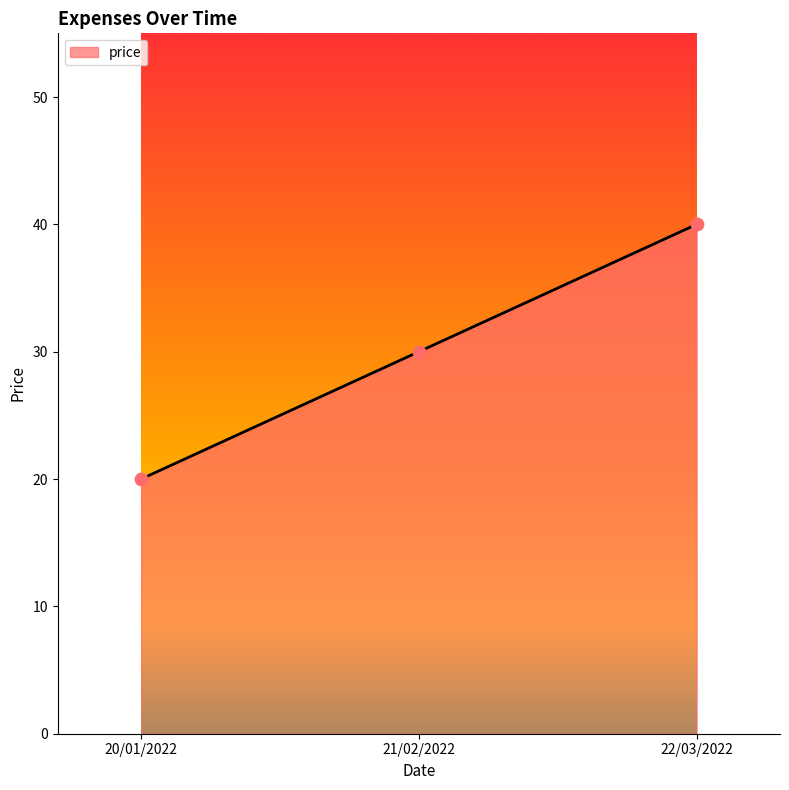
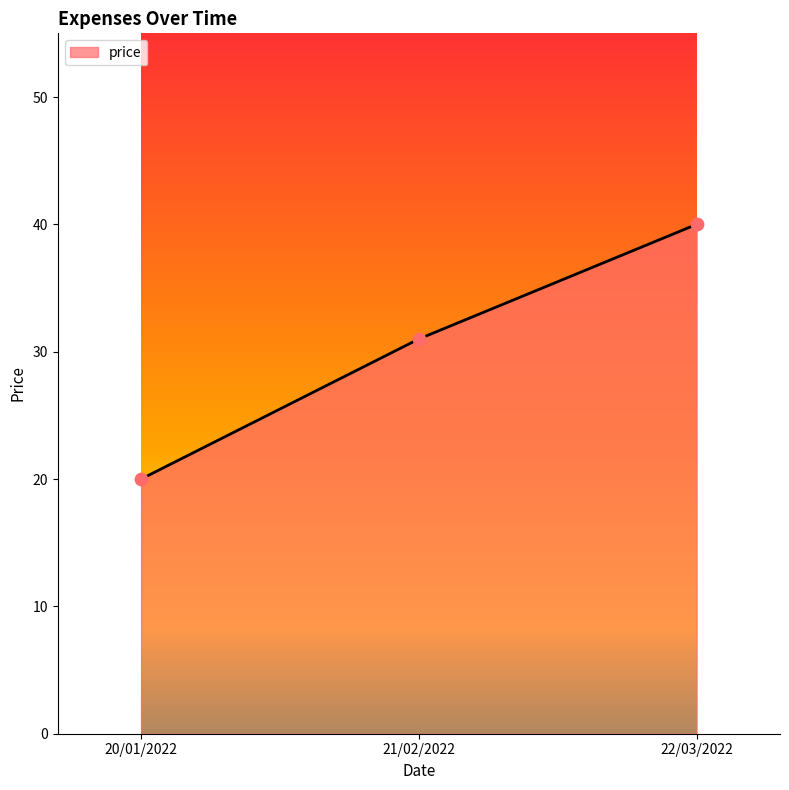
21/02/2022: 30 -> 31
